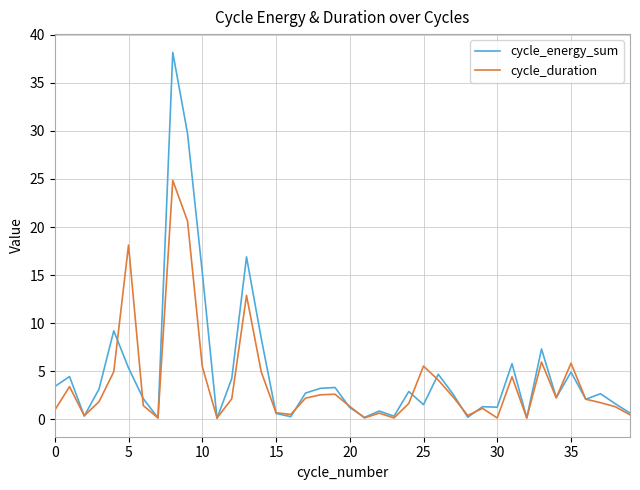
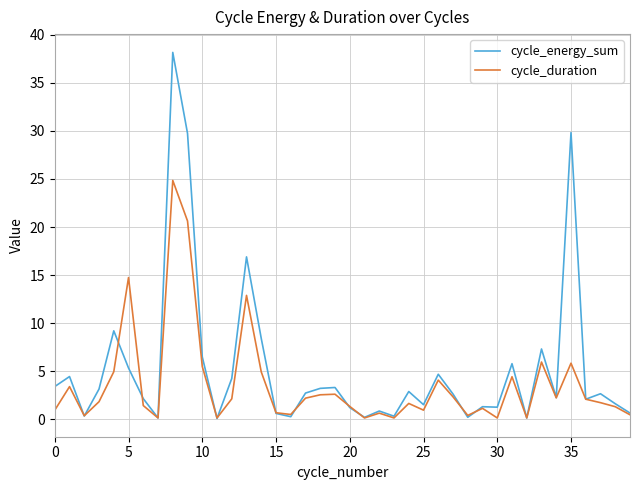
cycle_duration, 5: 18 -> 15
cycle_energy_sum, 10: 15 -> 6
cycle_duration, 25: 6 -> 1
cycle_energy_sum, 35: 5 -> 30
